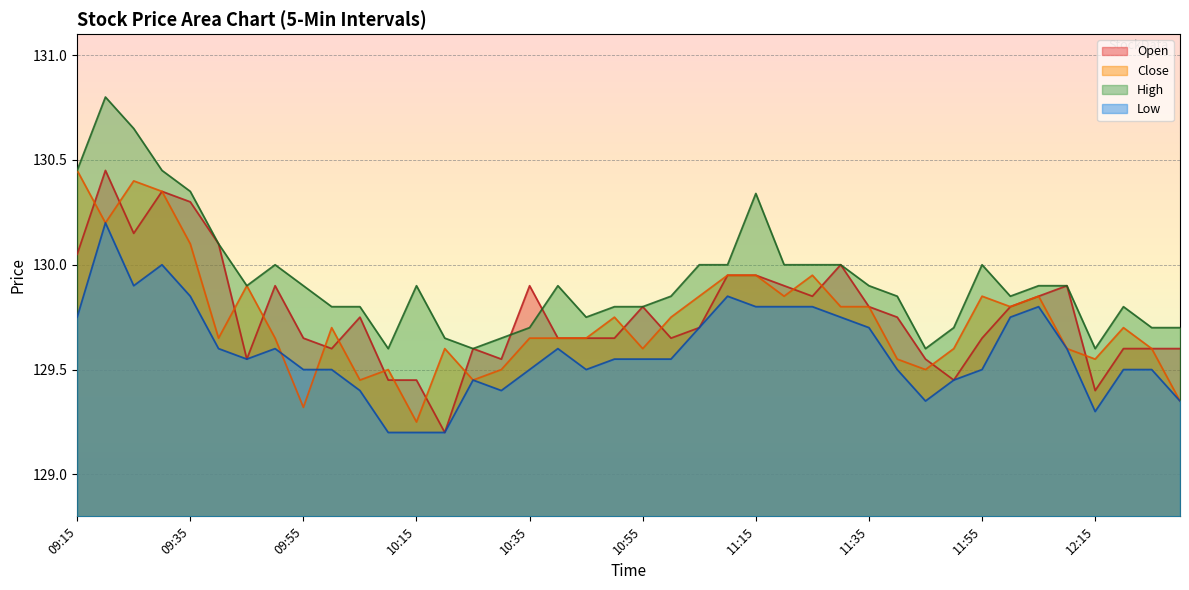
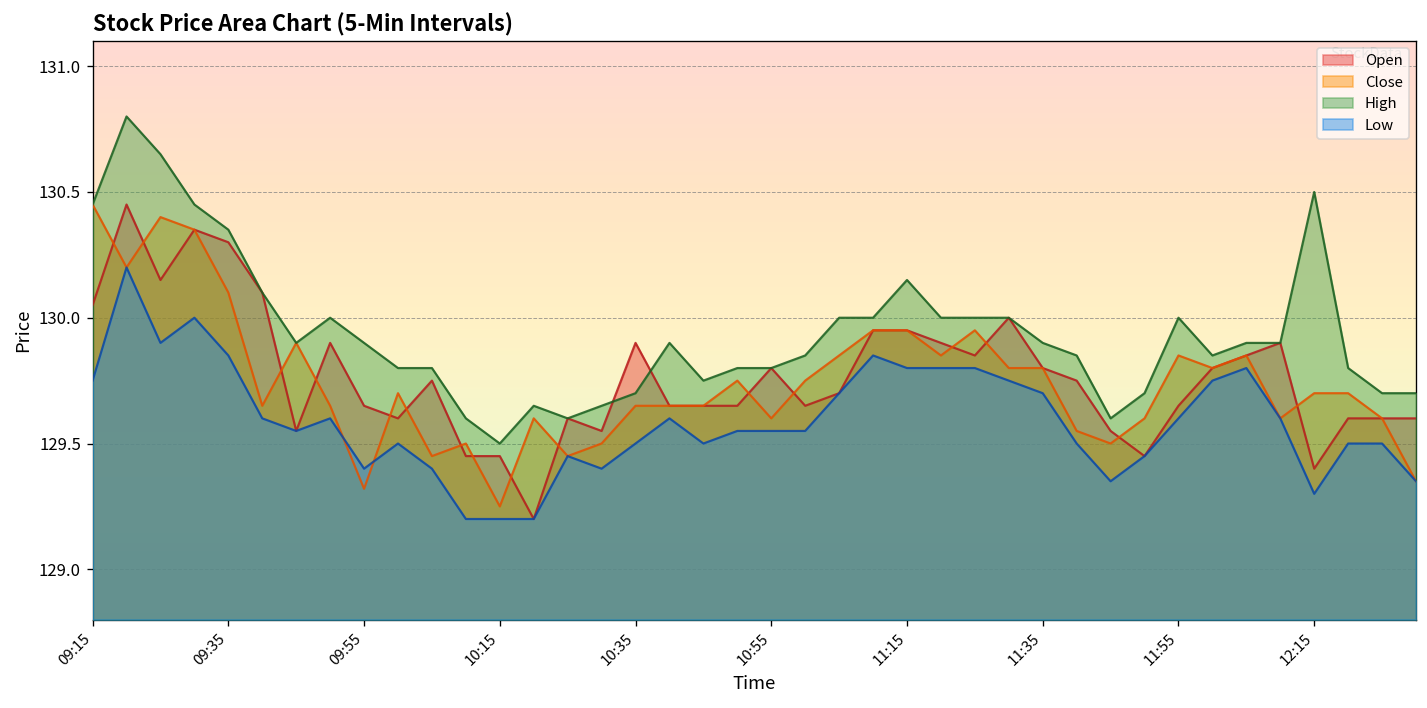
Low, 09:55: 129.5 -> 129.4
High, 10:15: 129.9 -> 129.5
High, 11:15: 130.34 -> 130.15
Low, 11:55: 129.5 -> 129.6
Close, 12:15: 129.55 -> 129.70
High, 12:15: 129.6 -> 130.5
